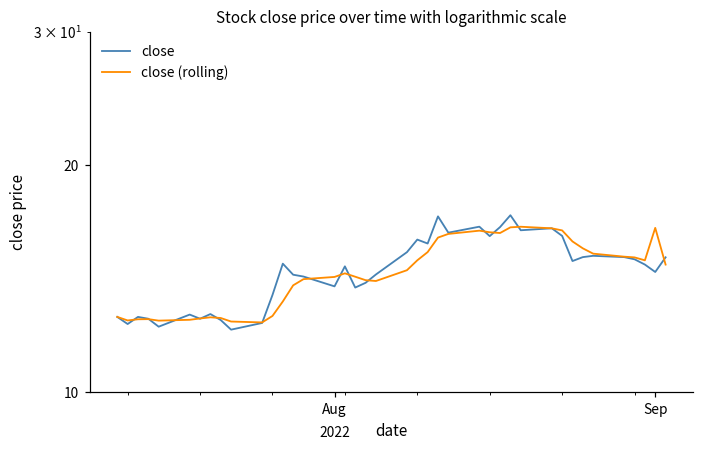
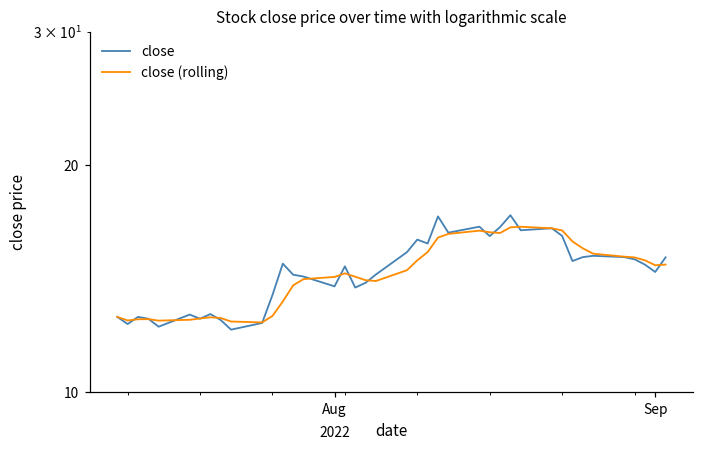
close (rolling), Sep: 16.5 -> 14.7
